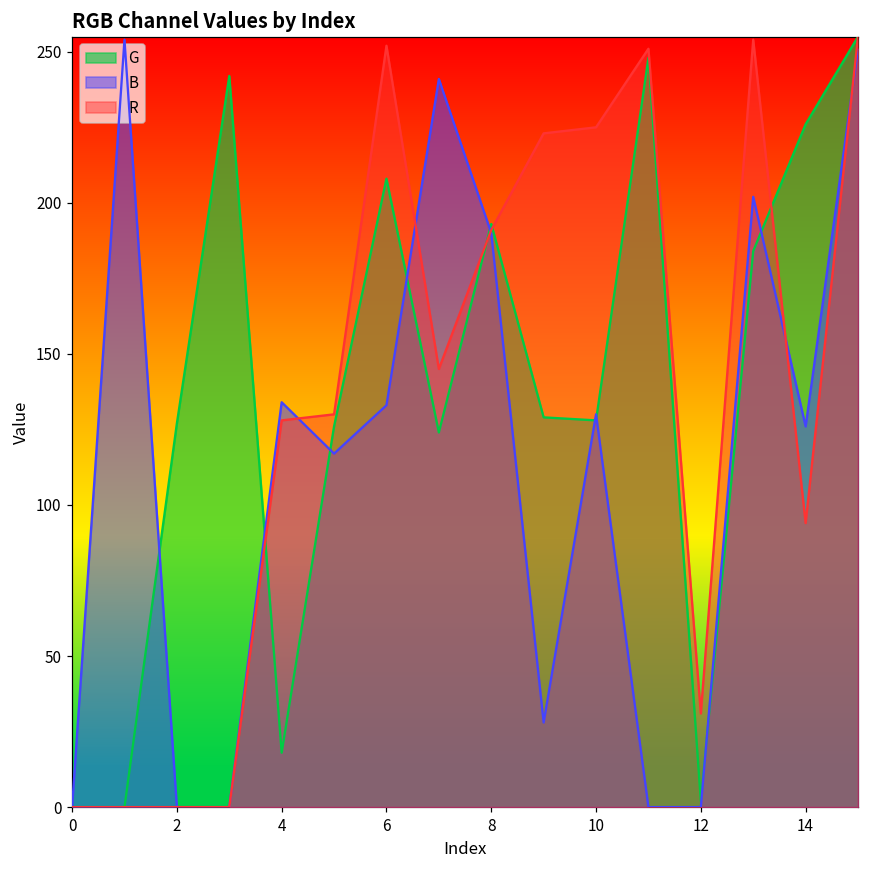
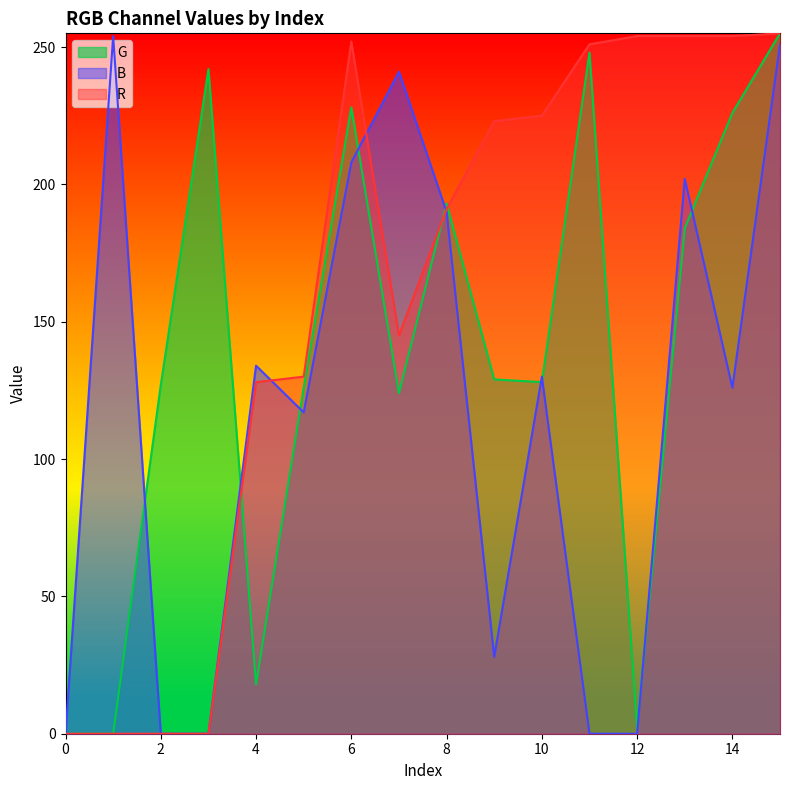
G, 6: 208 -> 228
B, 6: 133 -> 208
R, 12: 31 -> 254
R, 14: 94 -> 254
